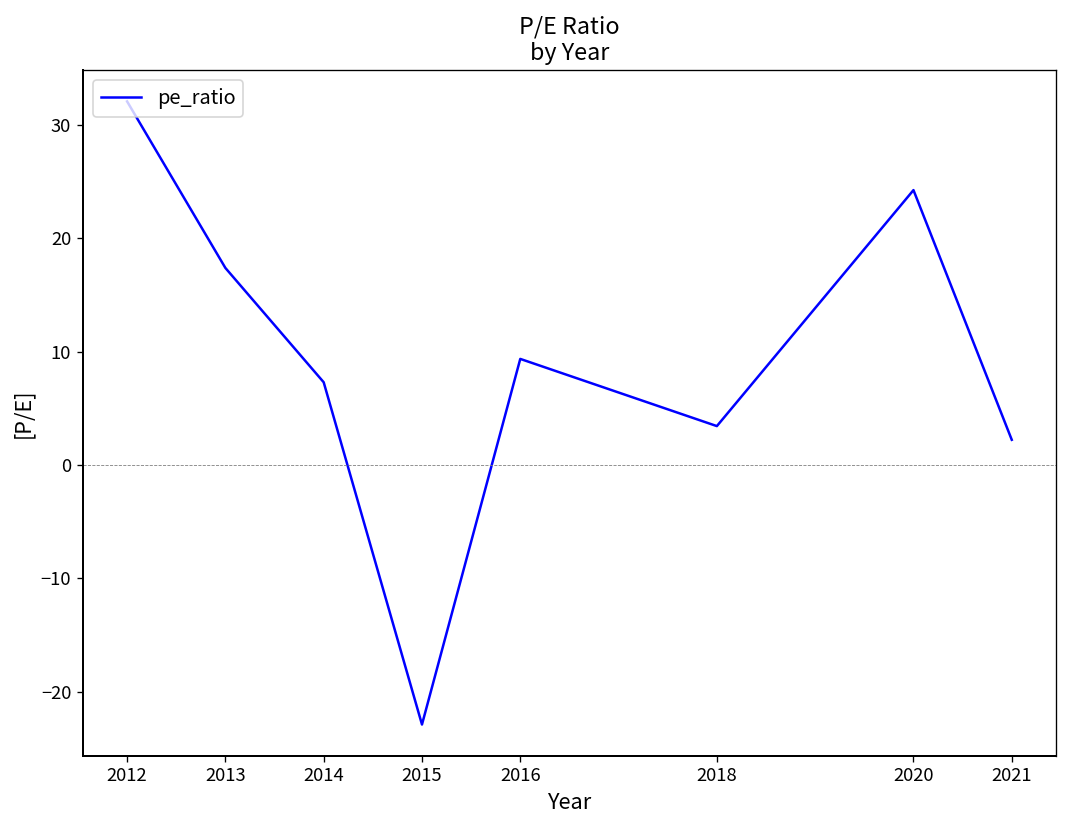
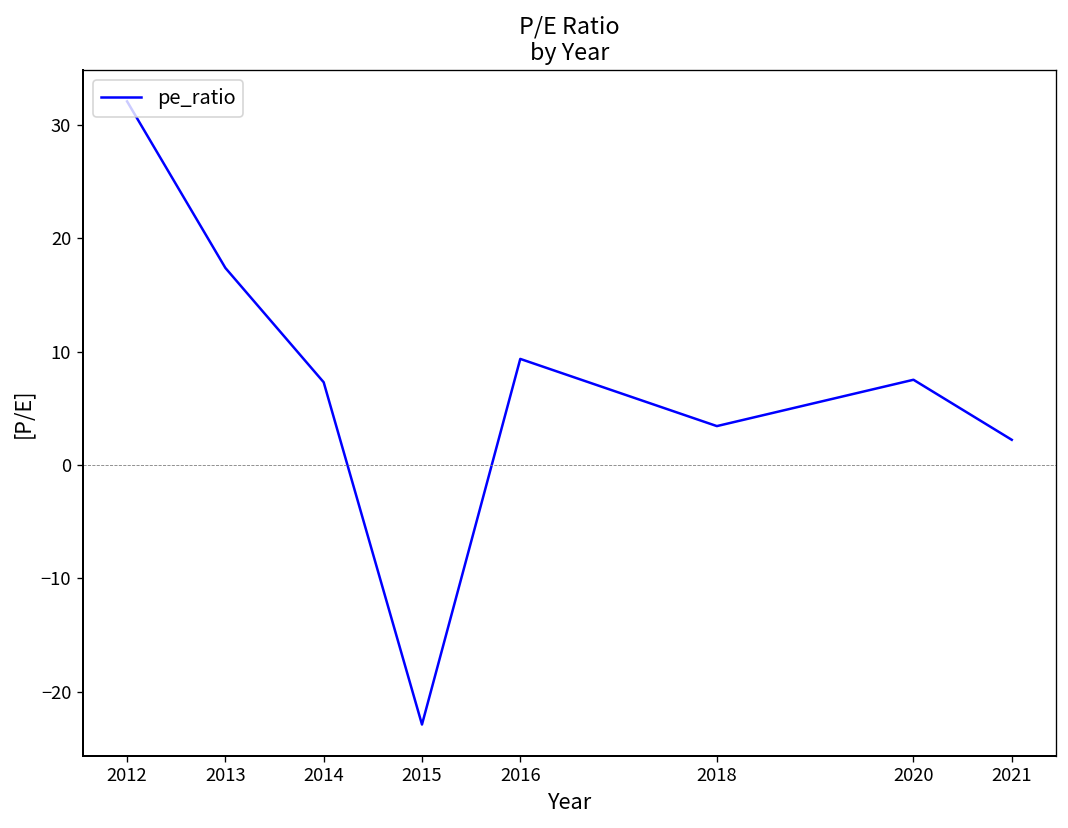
2020: 24 -> 8
